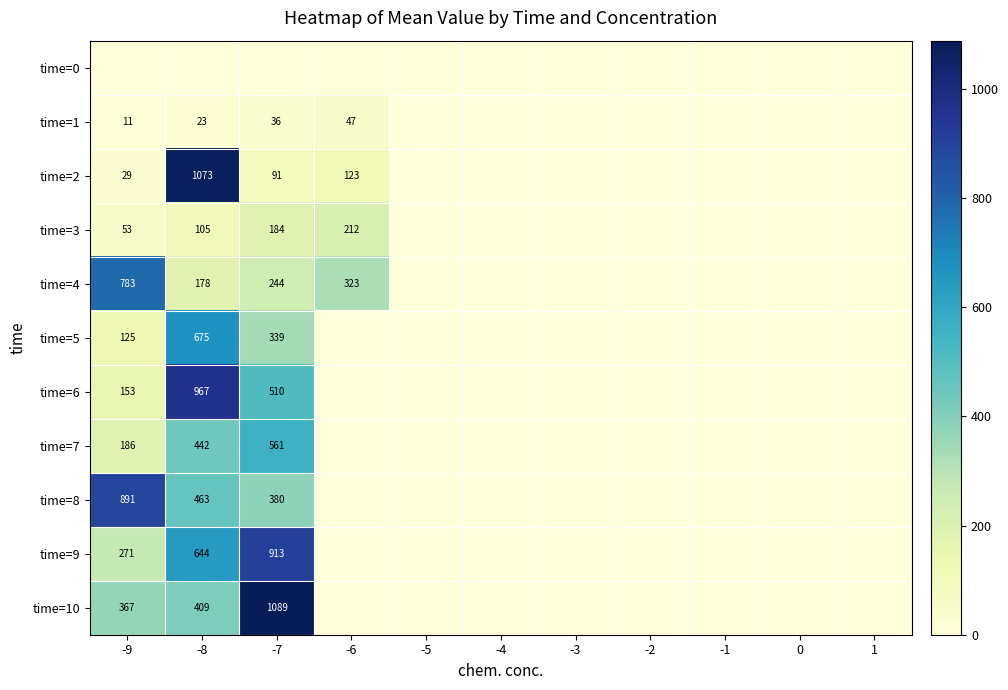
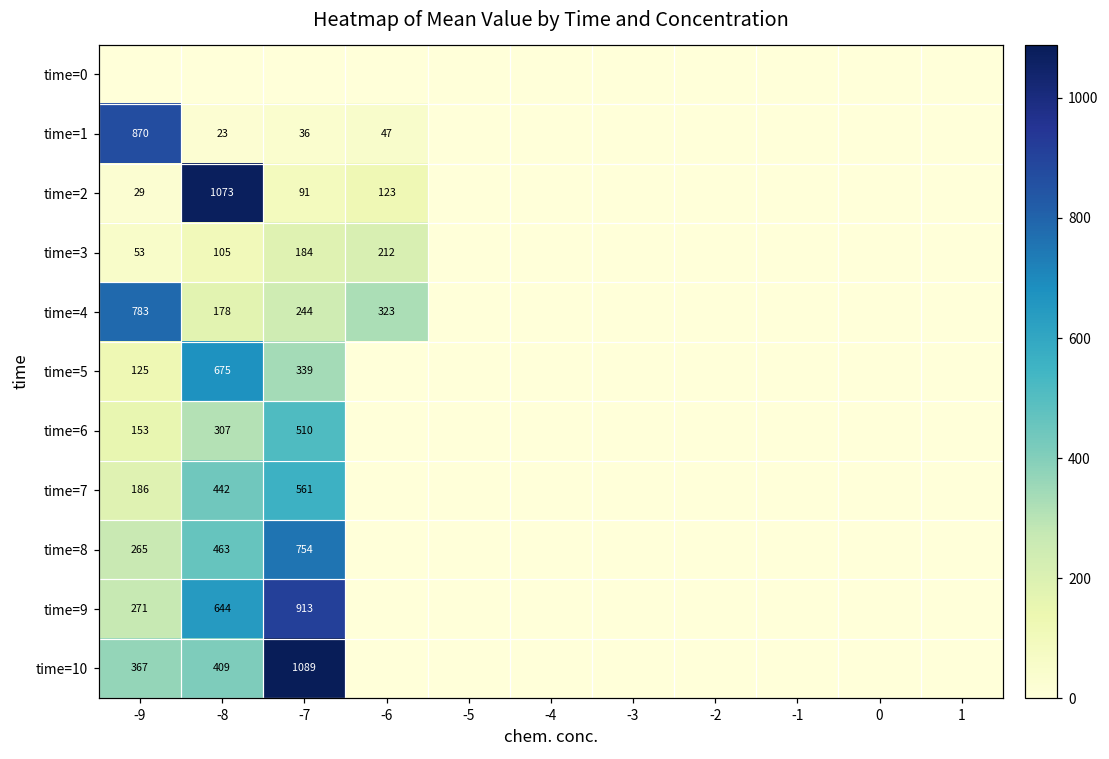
time=1, -9: 11 -> 870
time=6, -8: 967 -> 307
time=8, -9: 891 -> 265
time=8, -7: 380 -> 754
